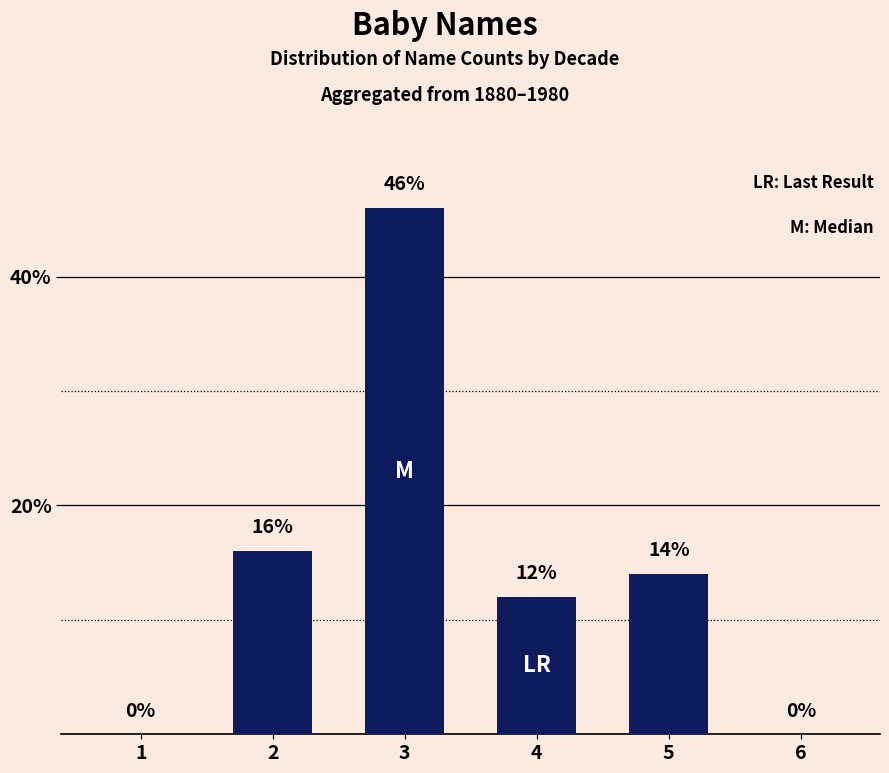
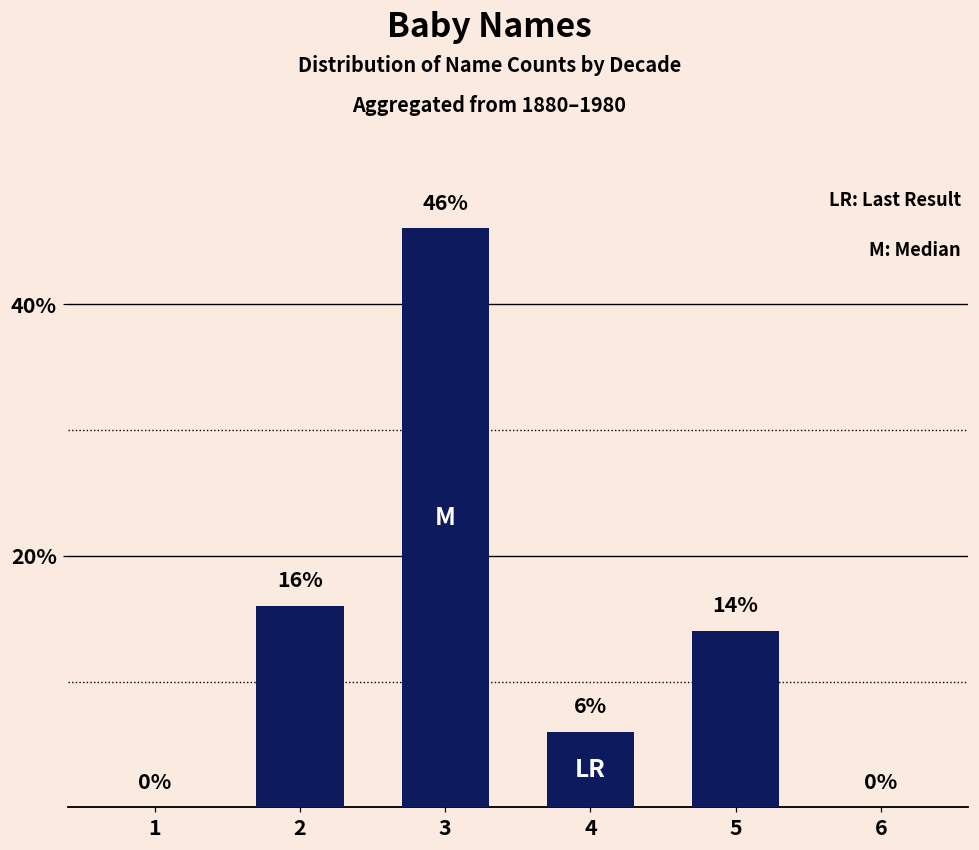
4: 12% -> 6%
